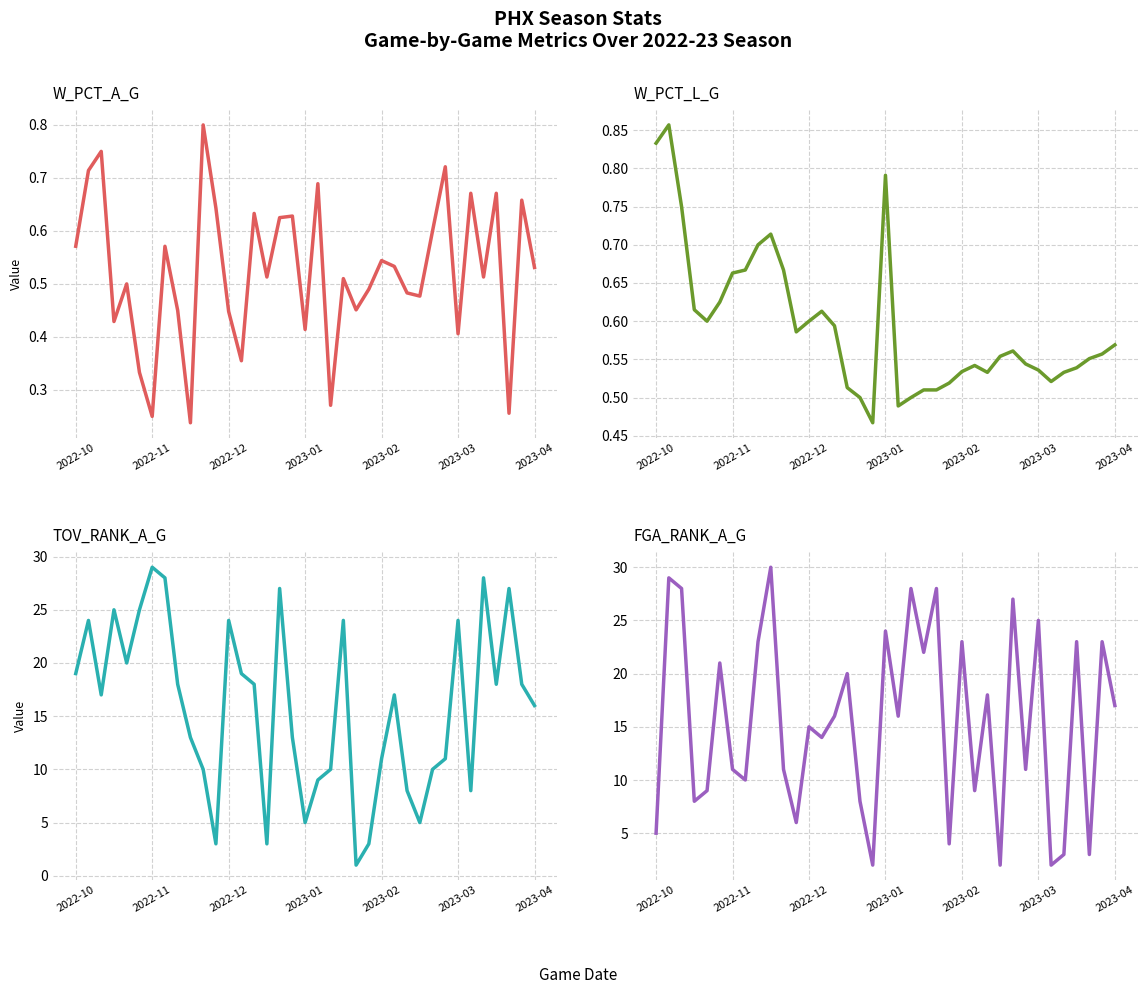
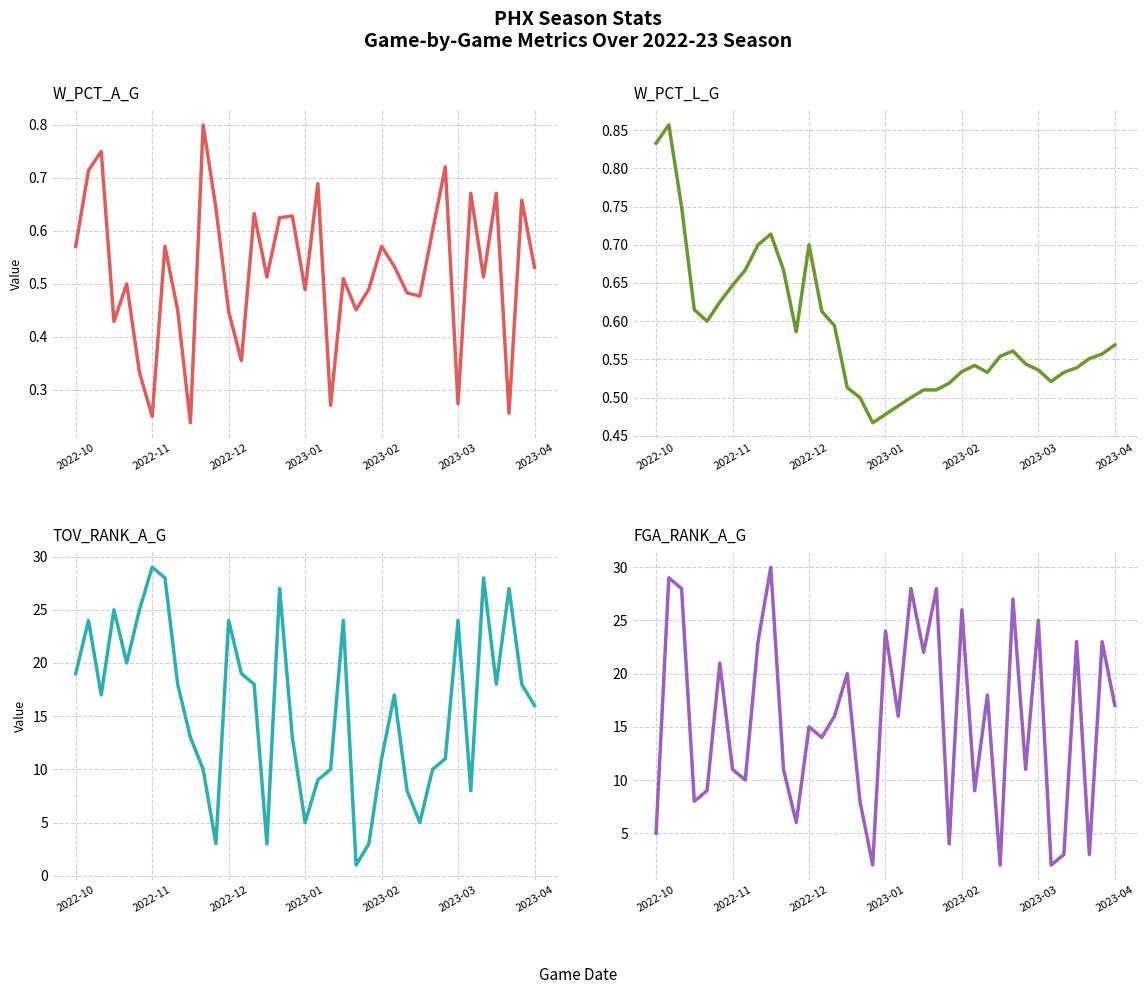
W_PCT_A_G, 2023-01: 0.41 -> 0.49
W_PCT_A_G, 2023-02: 0.54 -> 0.57
W_PCT_A_G, 2023-03: 0.41 -> 0.27
W_PCT_L_G, 2022-11: 0.66 -> 0.65
W_PCT_L_G, 2022-12: 0.6 -> 0.7
W_PCT_L_G, 2023-01: 0.79 -> 0.48
FGA_RANK_A_G, 2023-02: 23 -> 26
